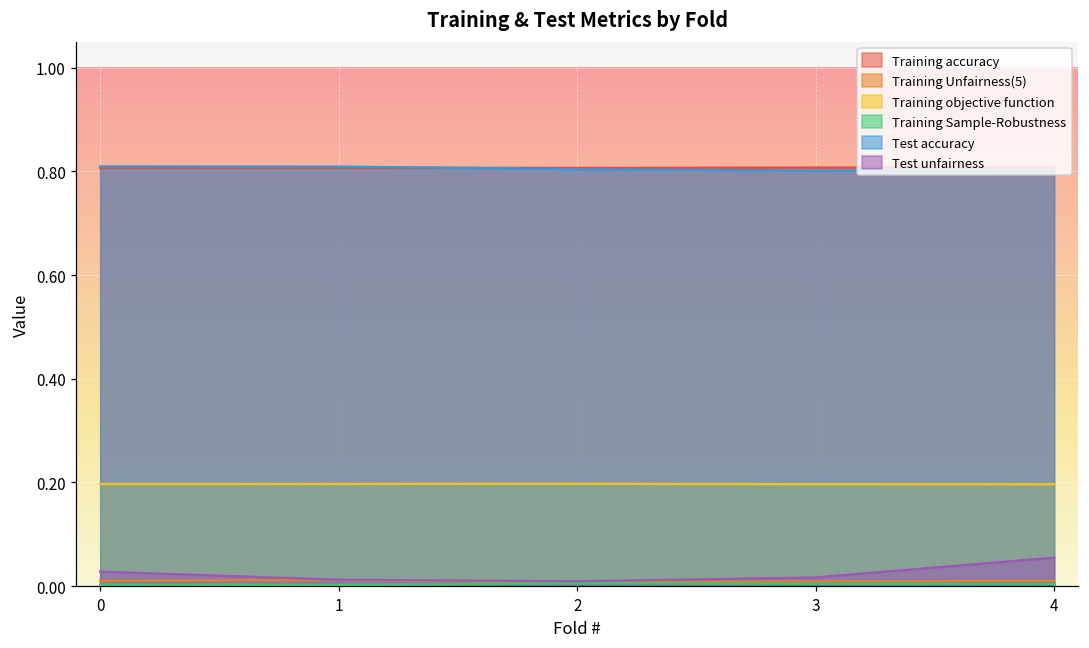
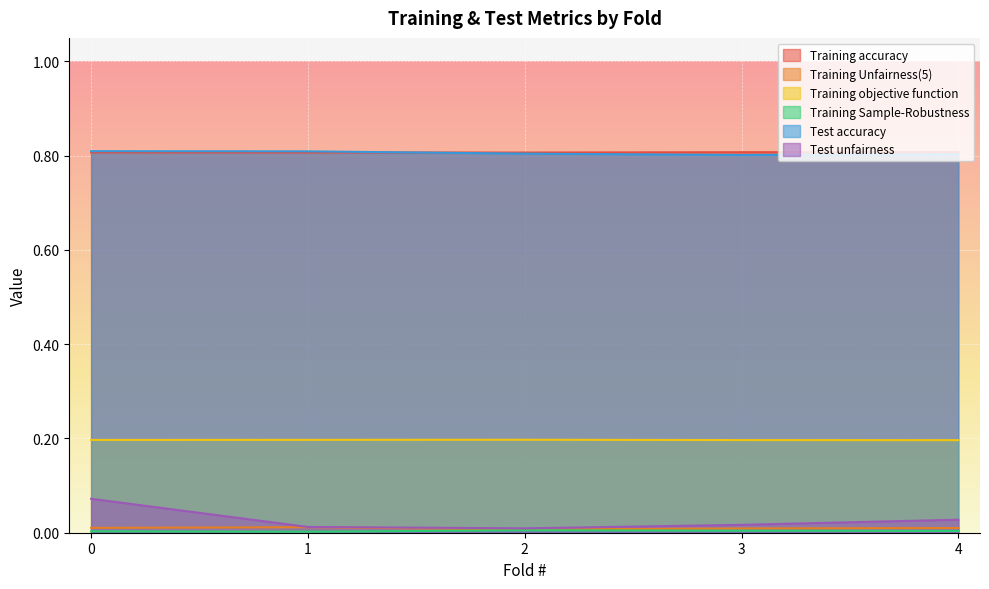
Test unfairness, 0: 0.03 -> 0.07
Test unfairness, 4: 0.05 -> 0.03
